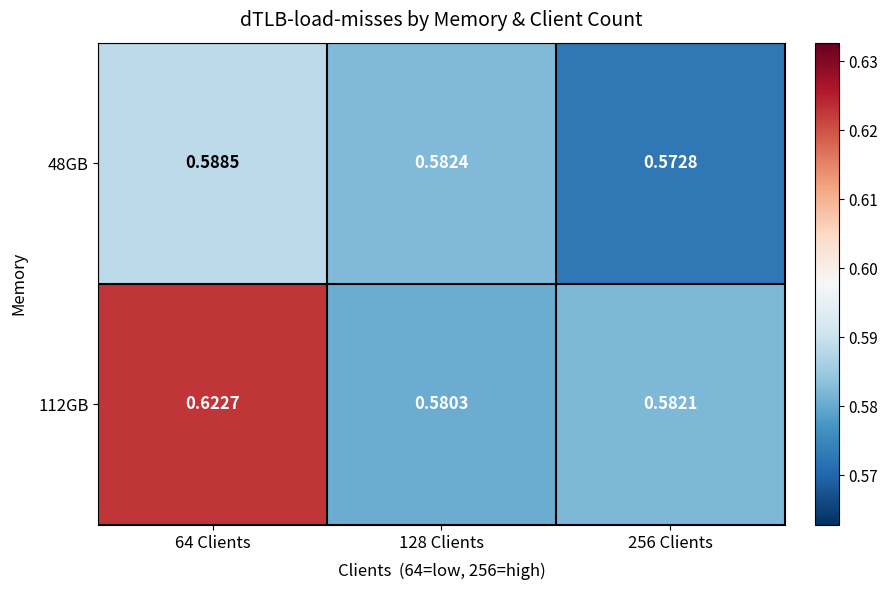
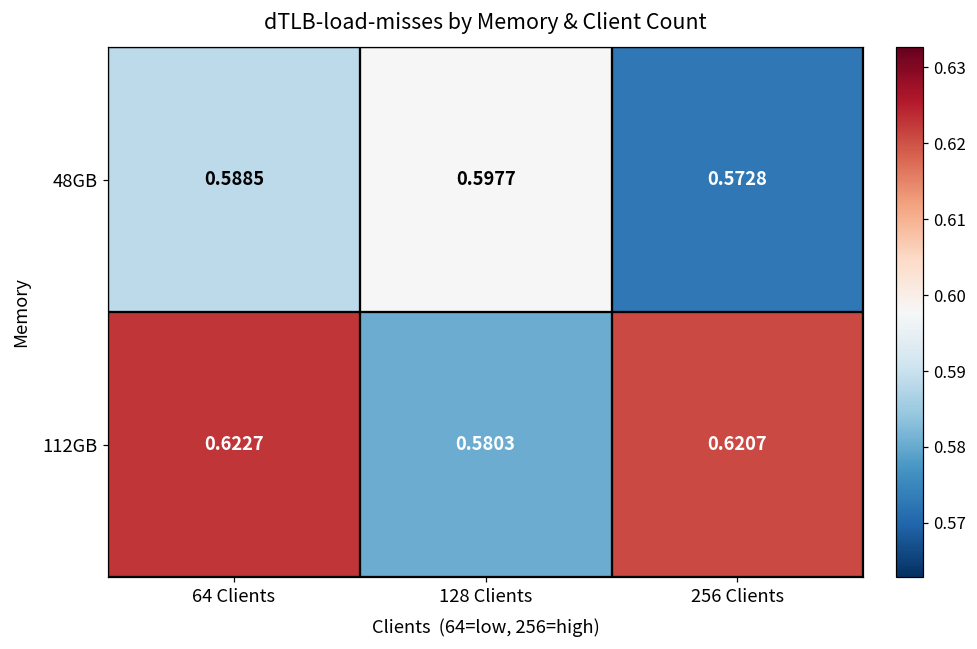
48GB, 128 Clients: 0.5824 -> 0.5977
112GB, 256 Clients: 0.5821 -> 0.6207
